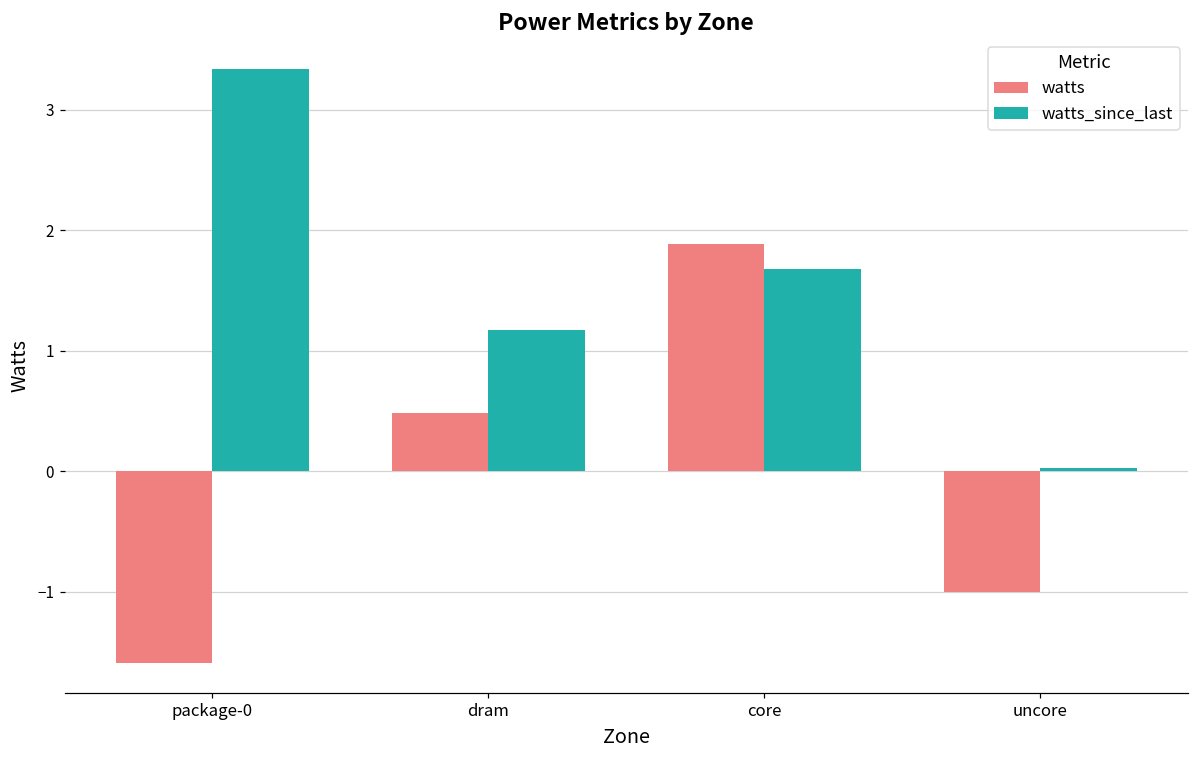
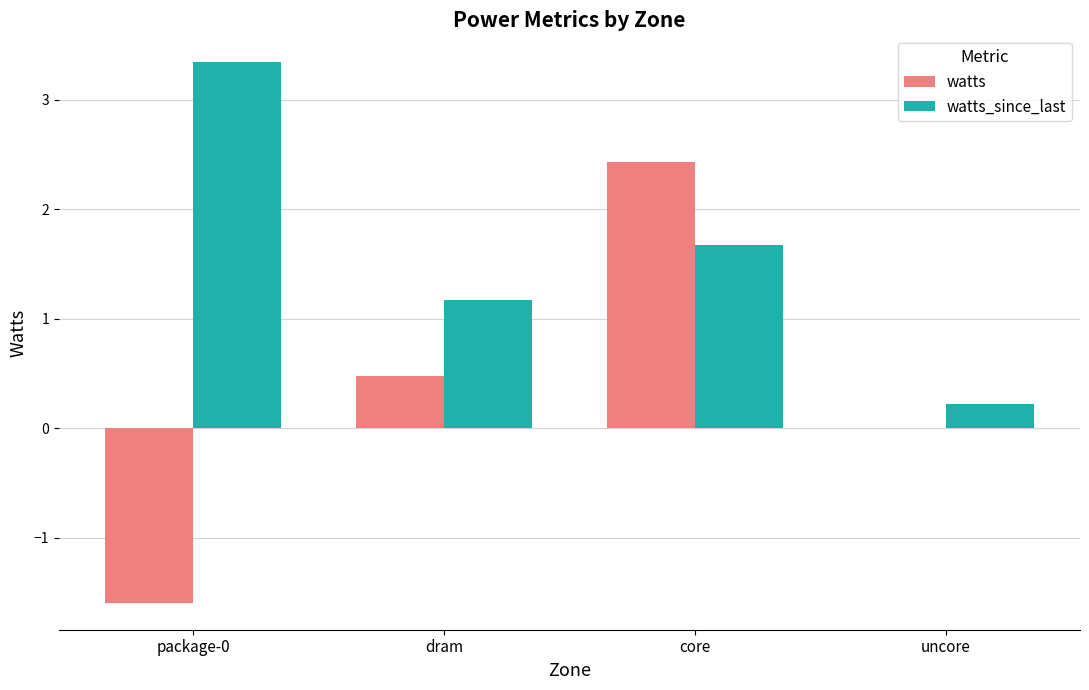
watts, core: 1.88 -> 2.44
watts, uncore: -1 -> 0
watts_since_last, uncore: 0.03 -> 0.22
